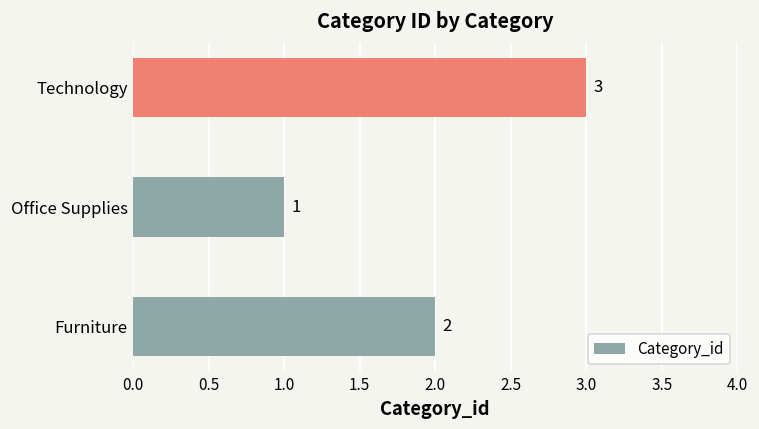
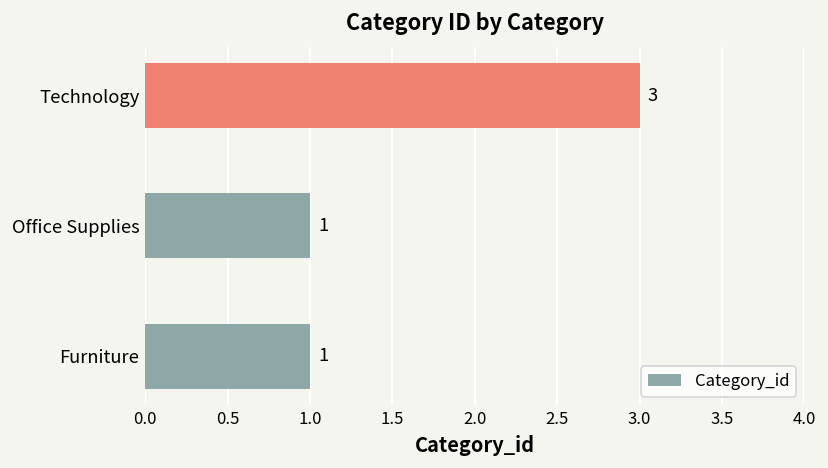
Furniture: 2 -> 1
